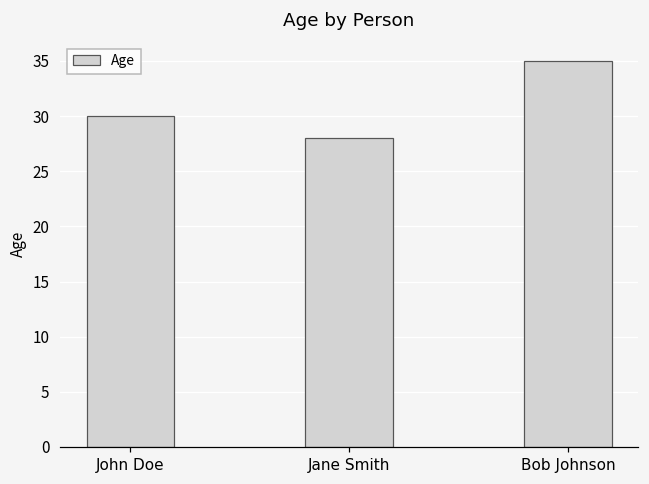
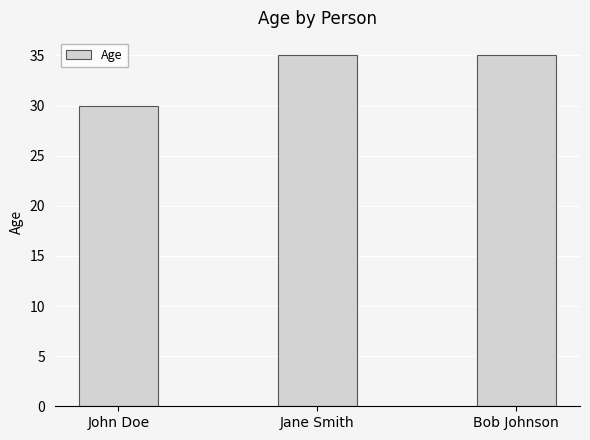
Jane Smith: 28 -> 35
